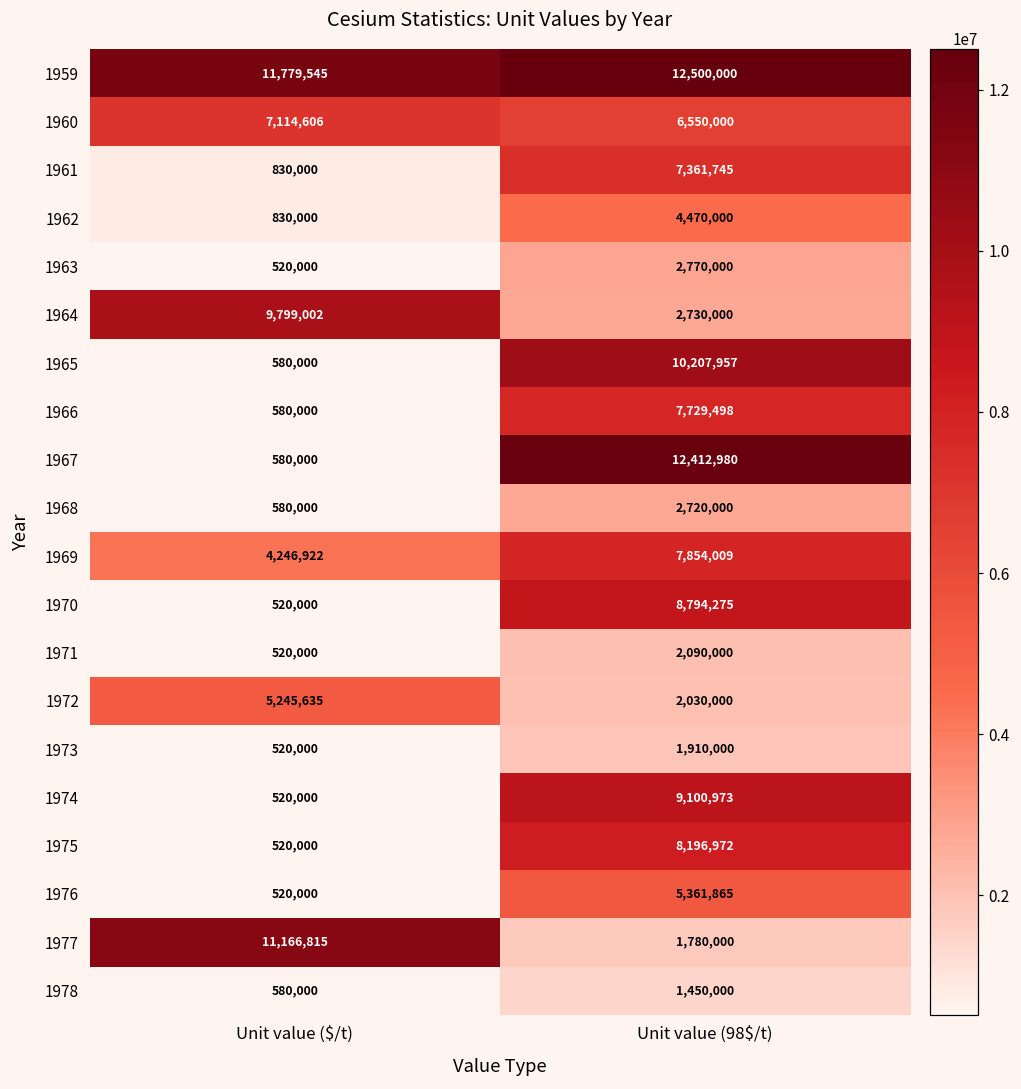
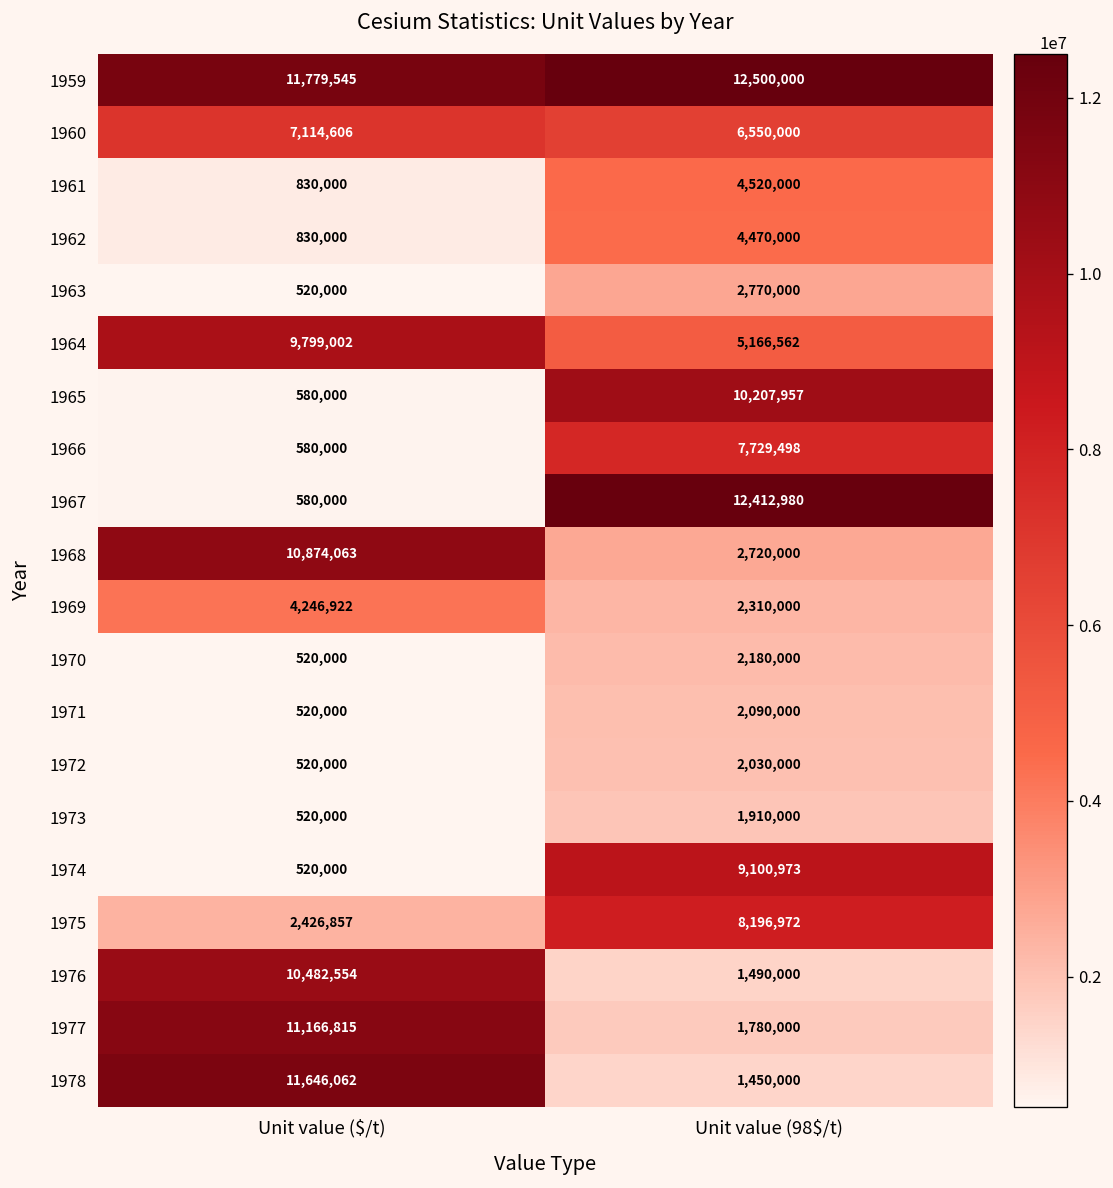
1961, Unit value (98$/t): 7,361,745 -> 4,520,000
1964, Unit value (98$/t): 2,730,000 -> 5,166,562
1968, Unit value ($/t): 580,000 -> 10,874,063
1969, Unit value (98$/t): 7,854,009 -> 2,310,000
1970, Unit value (98$/t): 8,794,275 -> 2,180,000
1972, Unit value ($/t): 5,245,635 -> 520,000
1975, Unit value ($/t): 520,000 -> 2,426,857
1976, Unit value ($/t): 520,000 -> 10,482,554
1976, Unit value (98$/t): 5,361,865 -> 1,490,000
1978, Unit value ($/t): 580,000 -> 11,646,062
